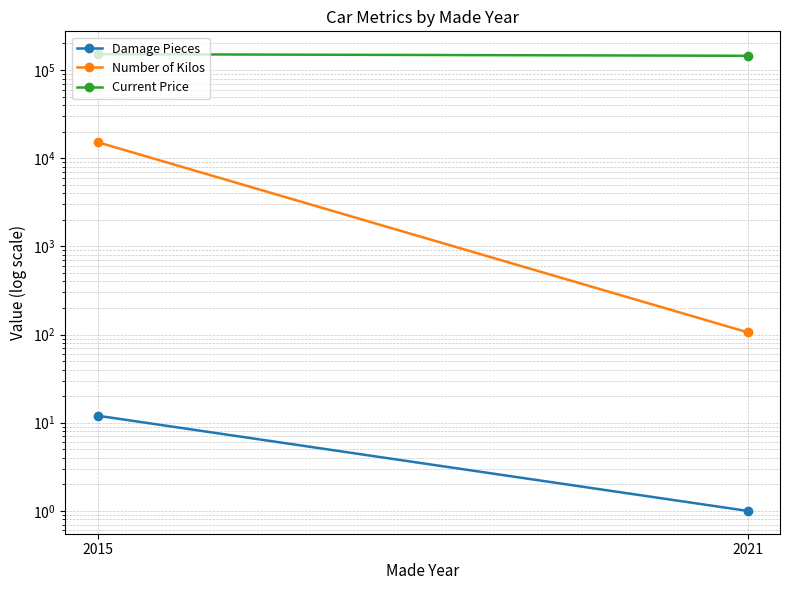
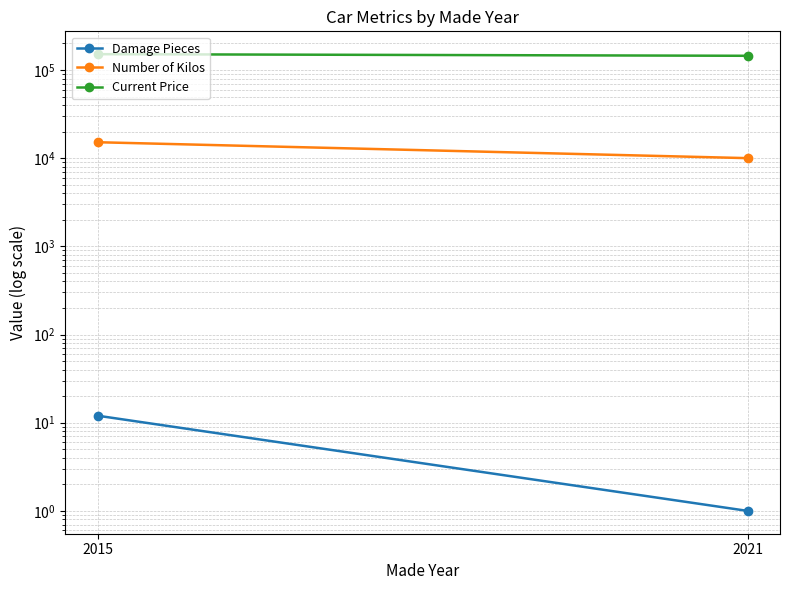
Number of Kilos, 2021: 110 -> 10000
